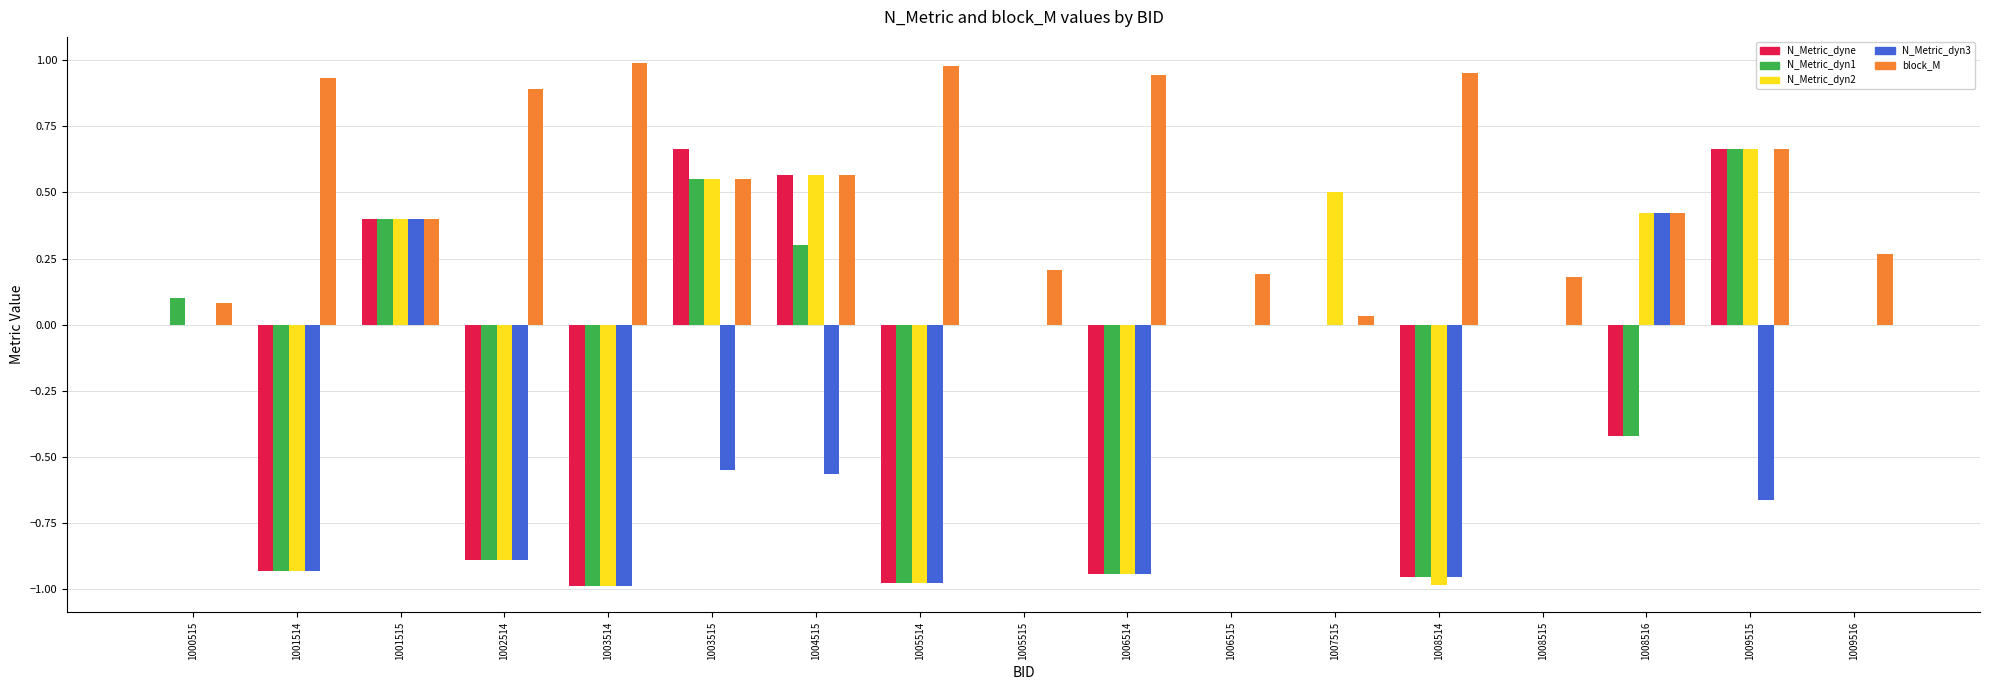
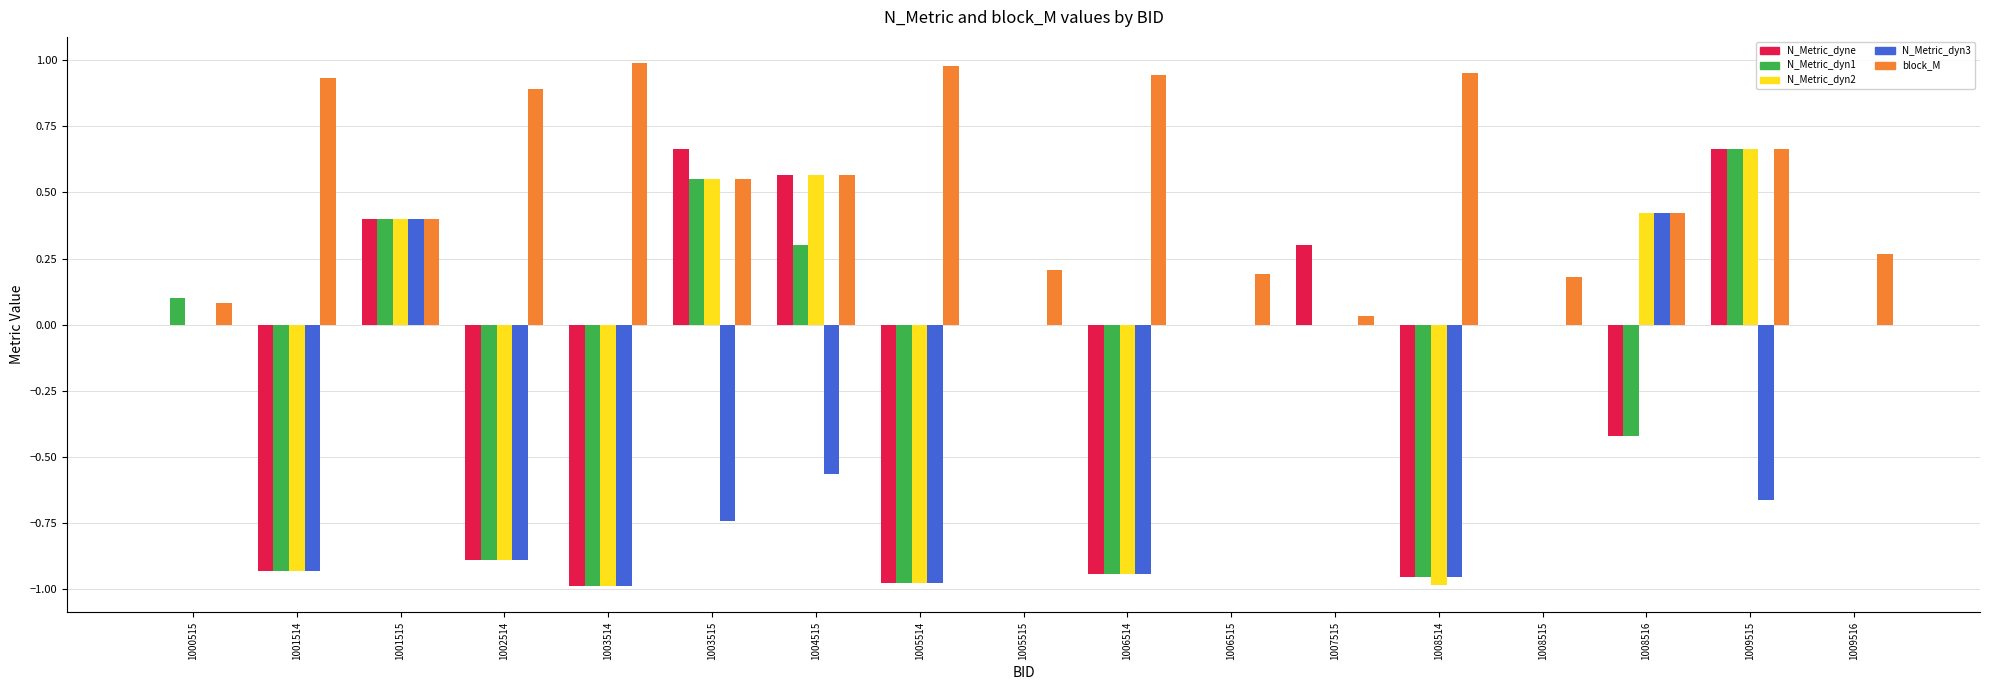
N_Metric_dyn3, 1003515: -0.55 -> -0.74
N_Metric_dyne, 1007515: 0.0 -> 0.3
N_Metric_dyn2, 1007515: 0.5 -> 0.0
